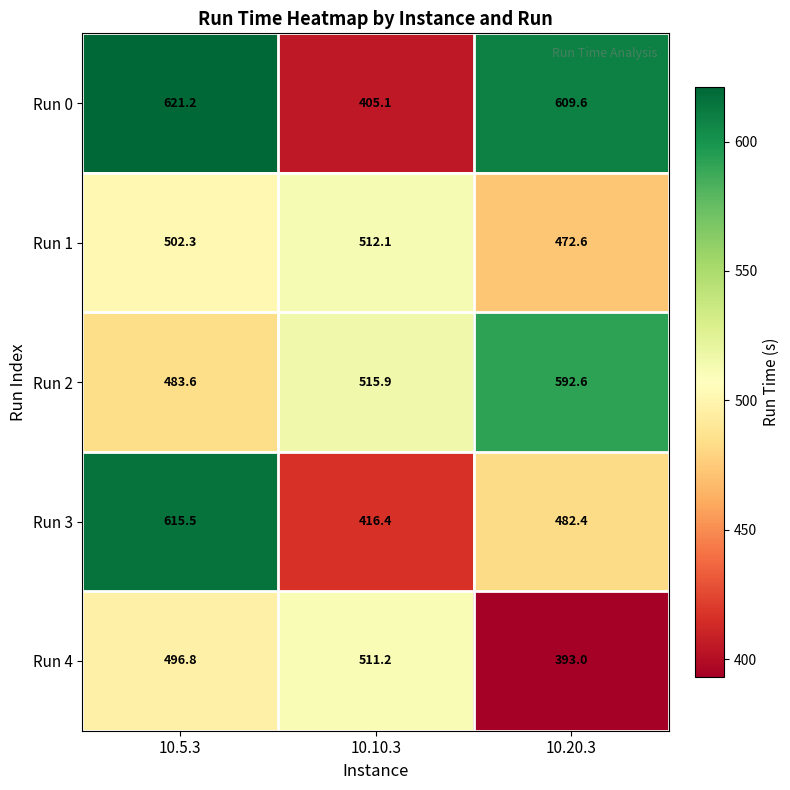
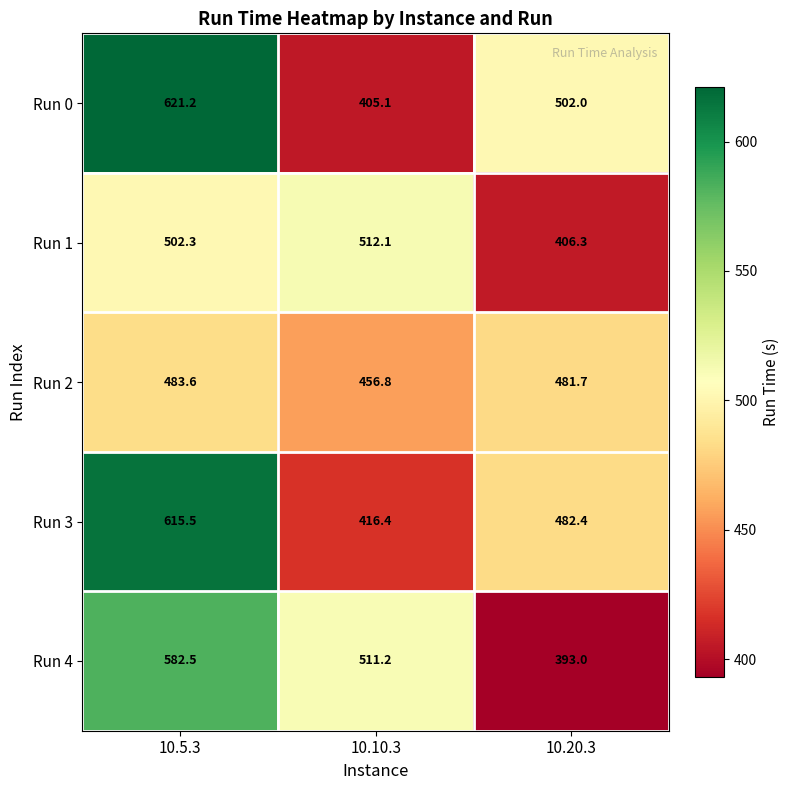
Run 0, 10.20.3: 609.6 -> 502.0
Run 1, 10.20.3: 472.6 -> 406.3
Run 2, 10.10.3: 515.9 -> 456.8
Run 2, 10.20.3: 592.6 -> 481.7
Run 4, 10.5.3: 496.8 -> 582.5
